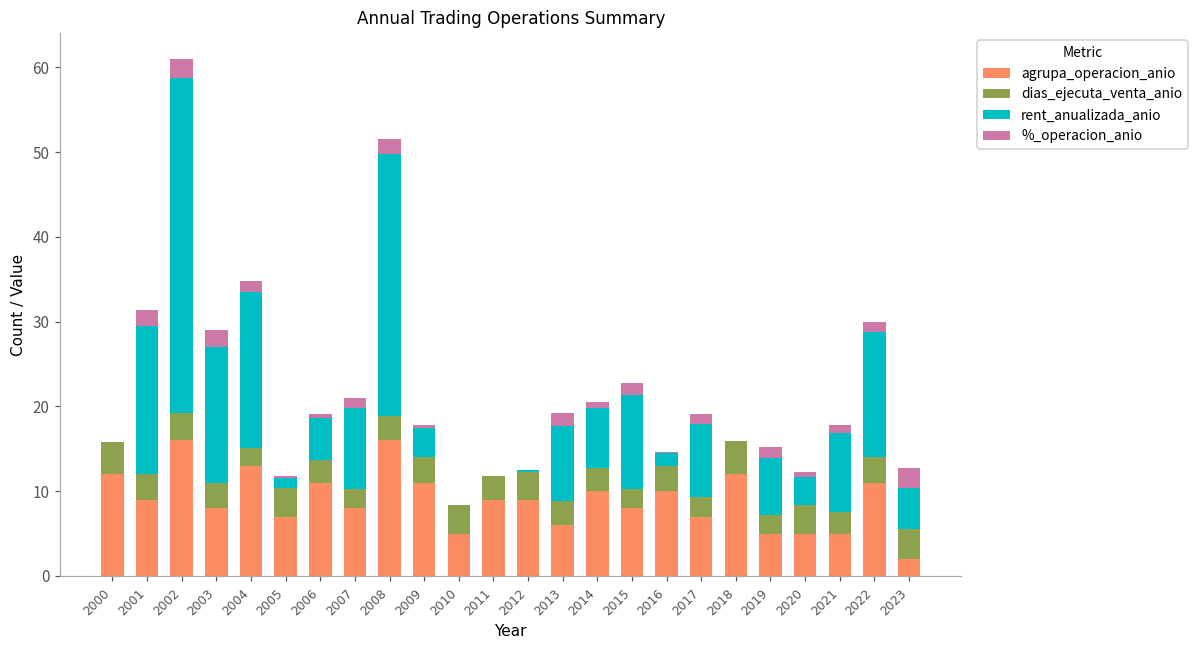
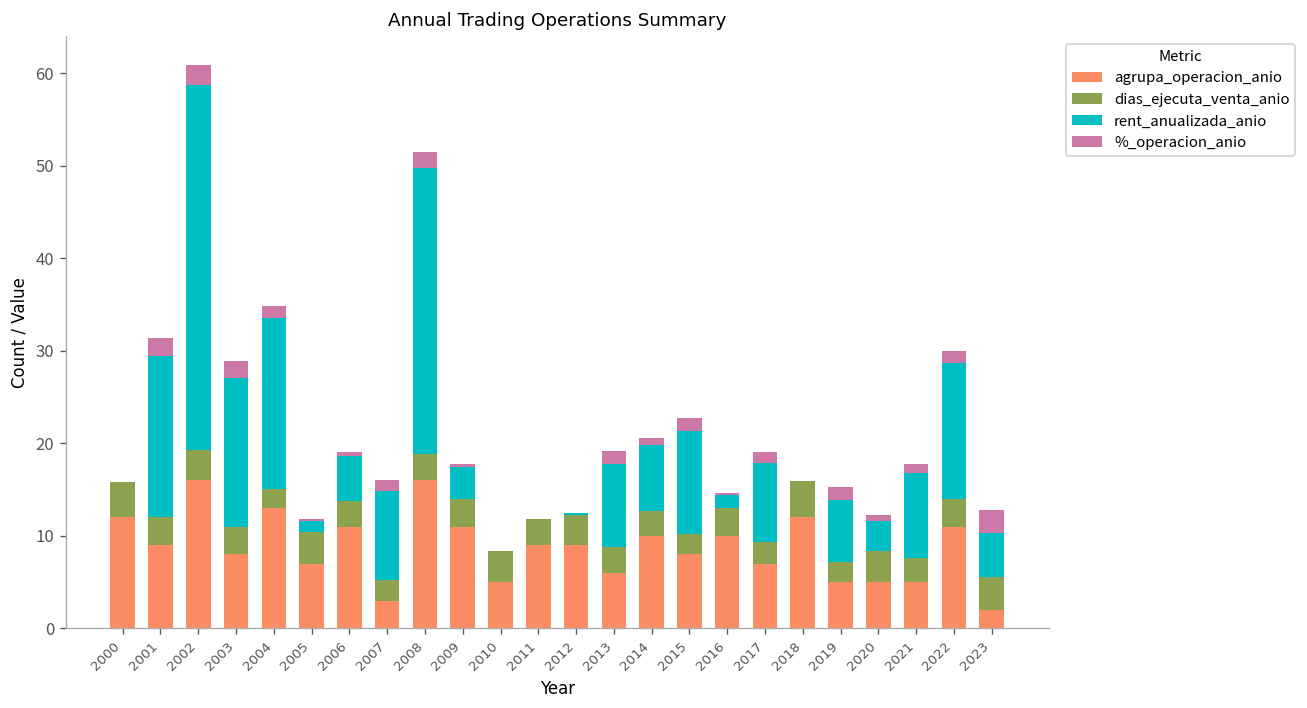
agrupa_operacion_anio, 2007: 8 -> 3
